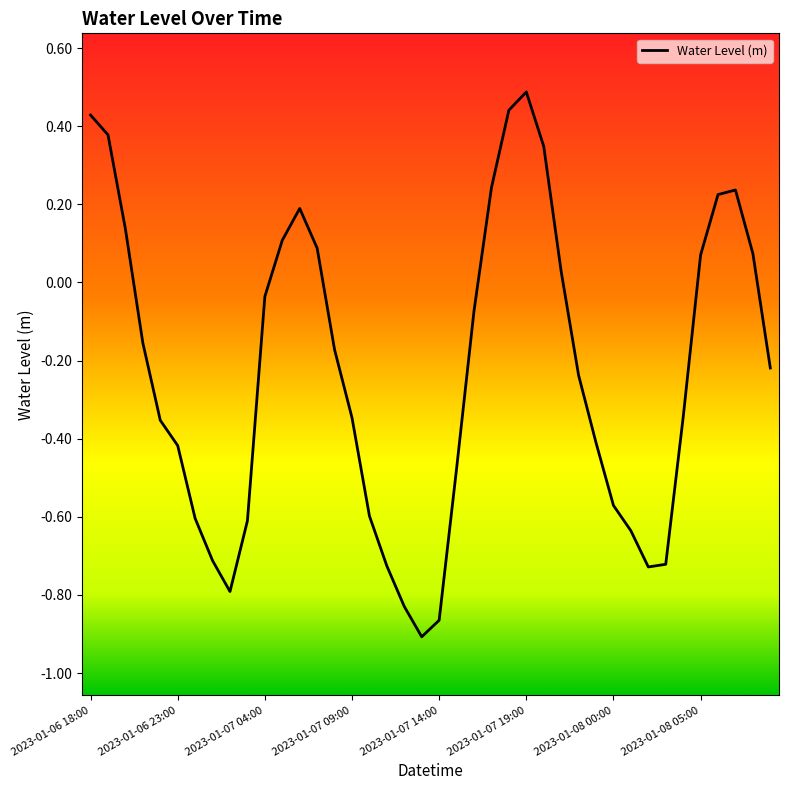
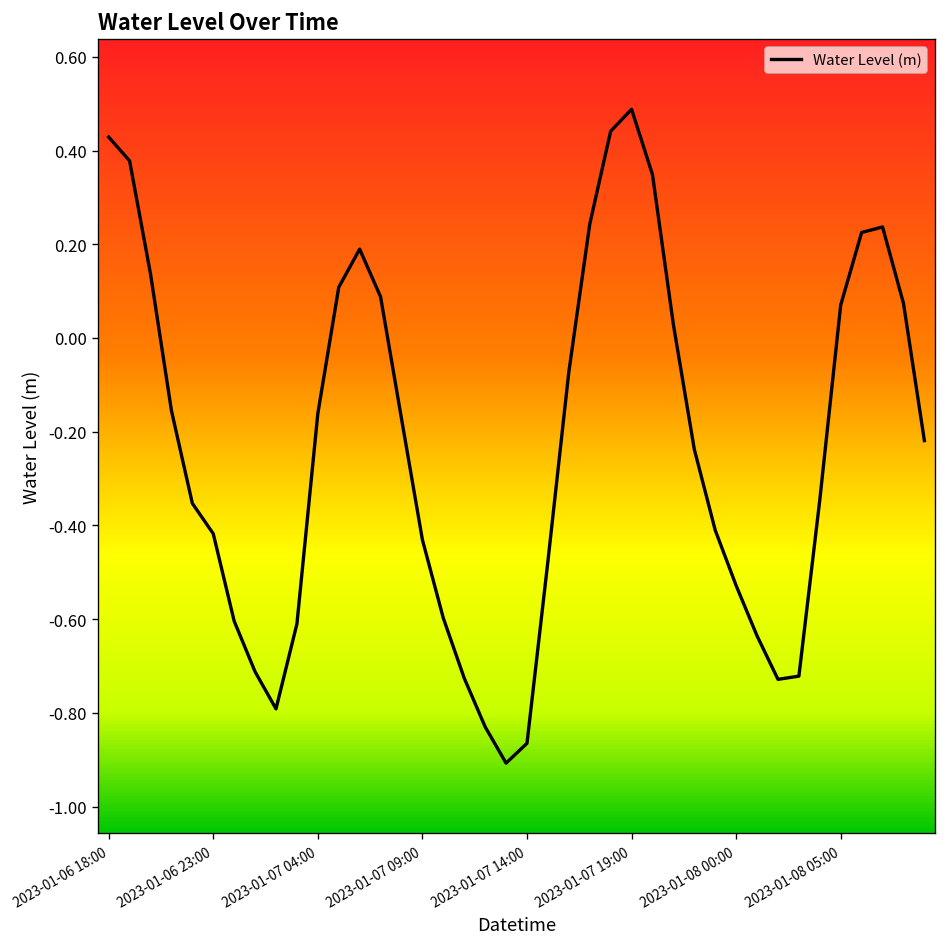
2023-01-07 04:00: -0.04 -> -0.16
2023-01-07 09:00: -0.35 -> -0.43
2023-01-08 00:00: -0.57 -> -0.53
